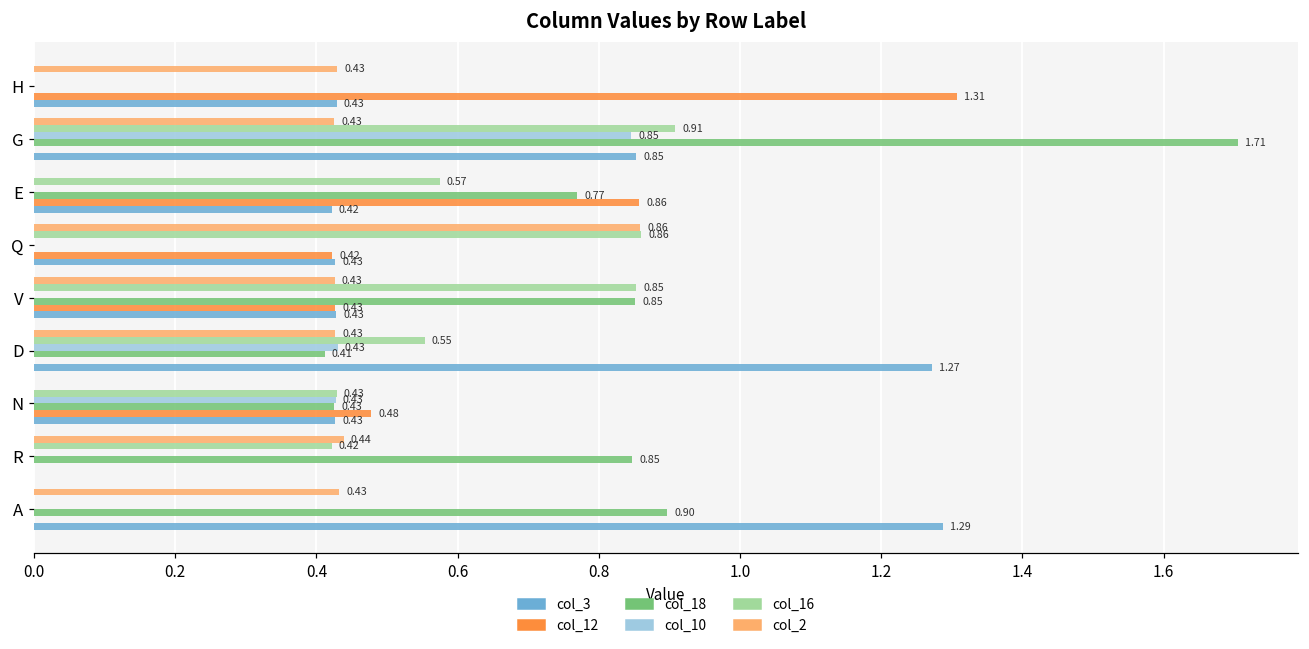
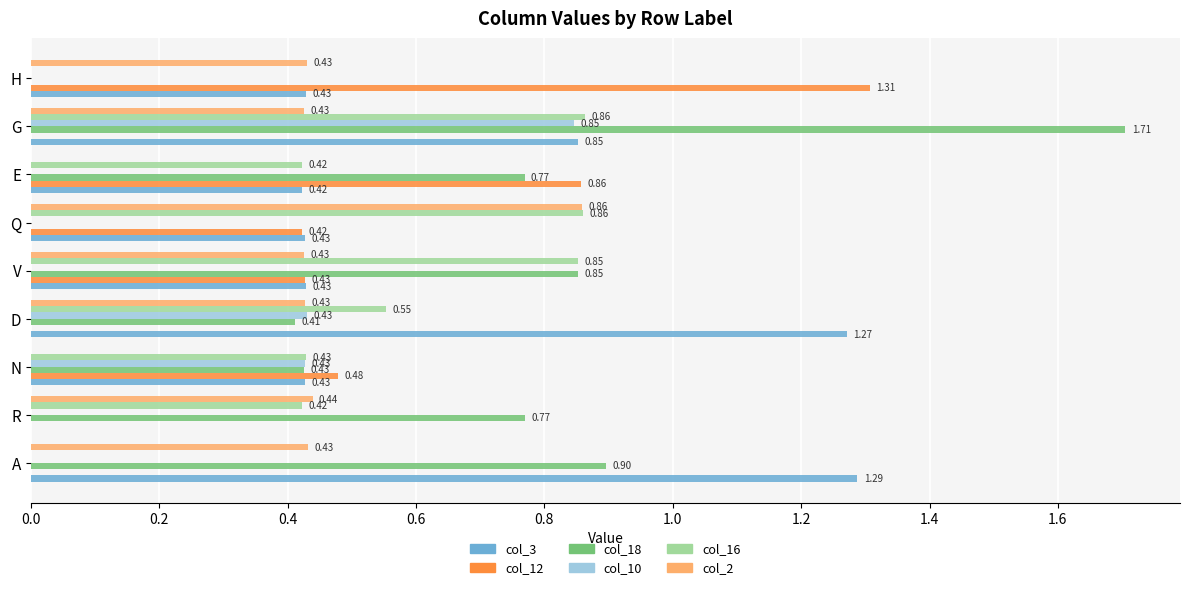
col_16, G: 0.91 -> 0.86
col_16, E: 0.57 -> 0.42
col_18, R: 0.85 -> 0.77
